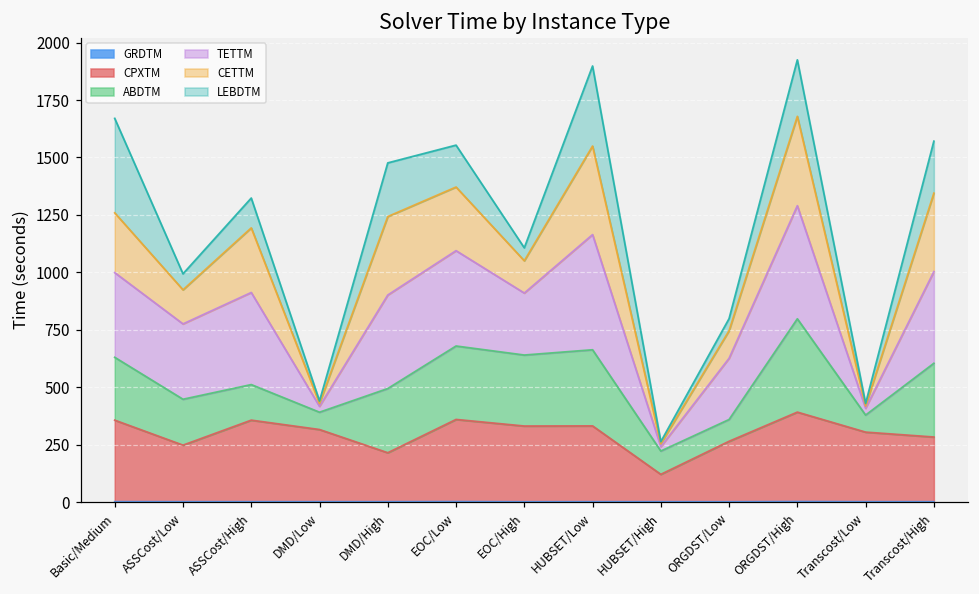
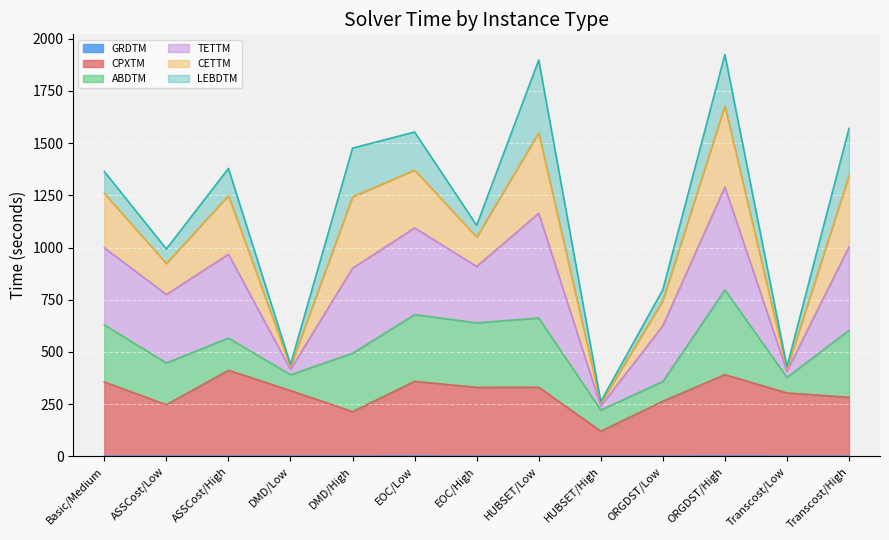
LEBDTM, Basic/Medium: 410 -> 110
CPXTM, ASSCost/High: 360 -> 410
